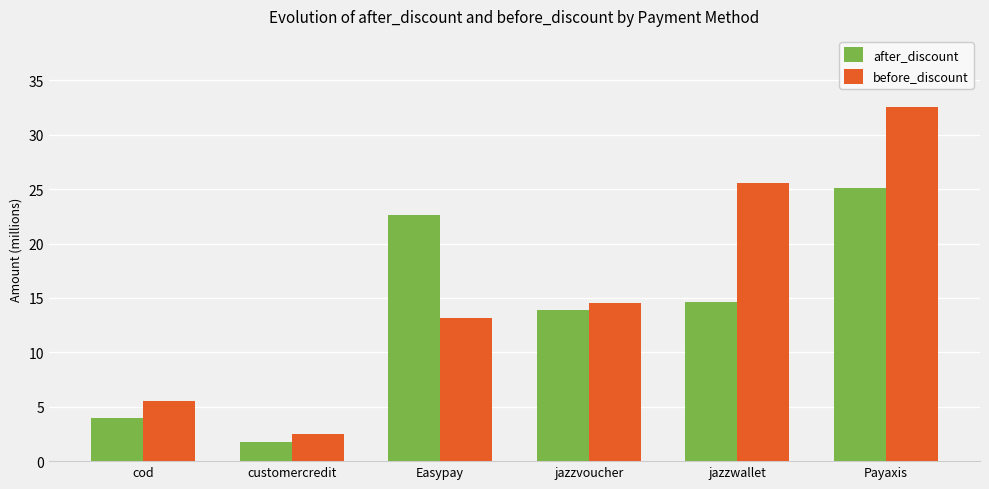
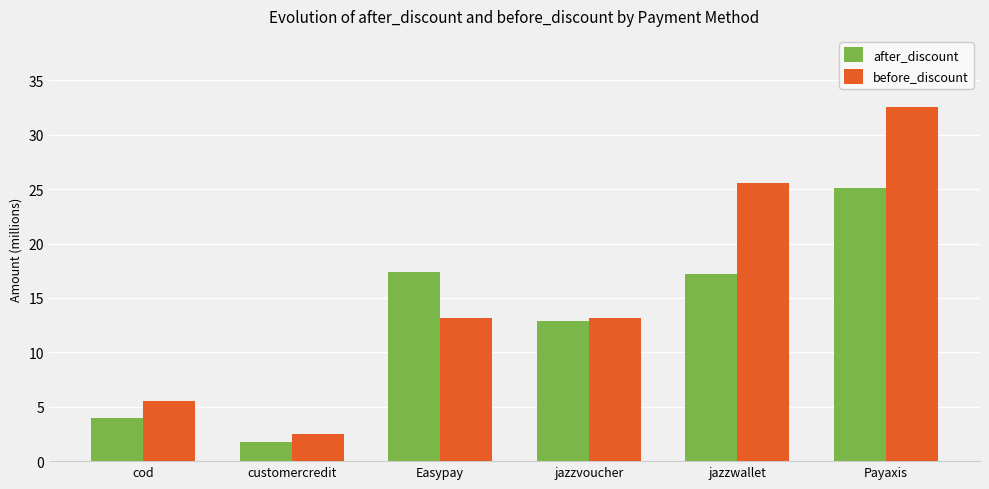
after_discount, Easypay: 22.6 -> 17.3
after_discount, jazzvoucher: 13.9 -> 12.9
before_discount, jazzvoucher: 14.5 -> 13.2
after_discount, jazzwallet: 14.6 -> 17.2
